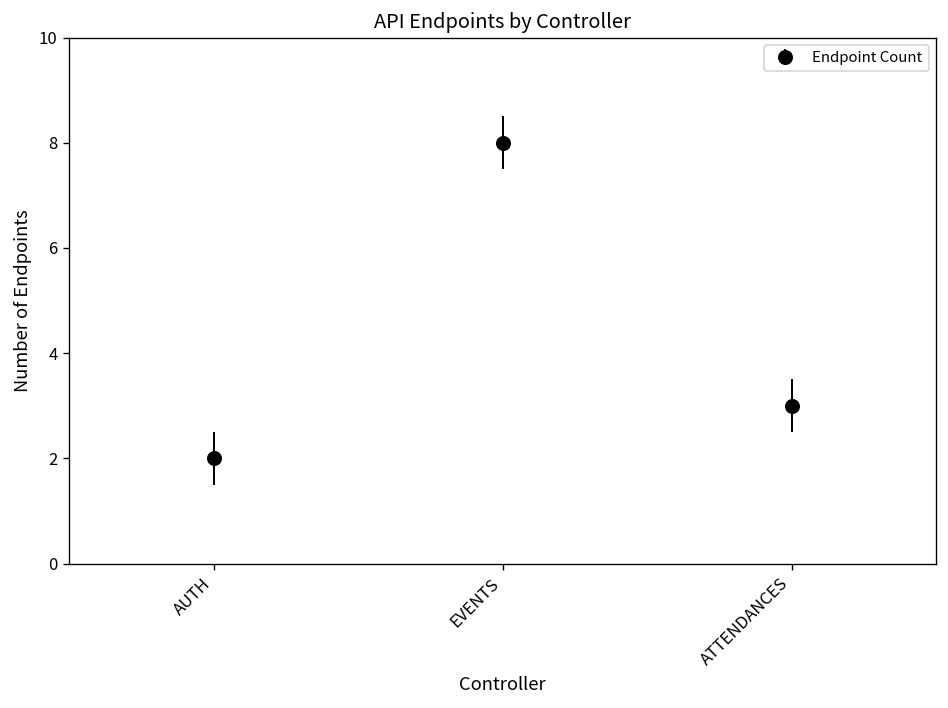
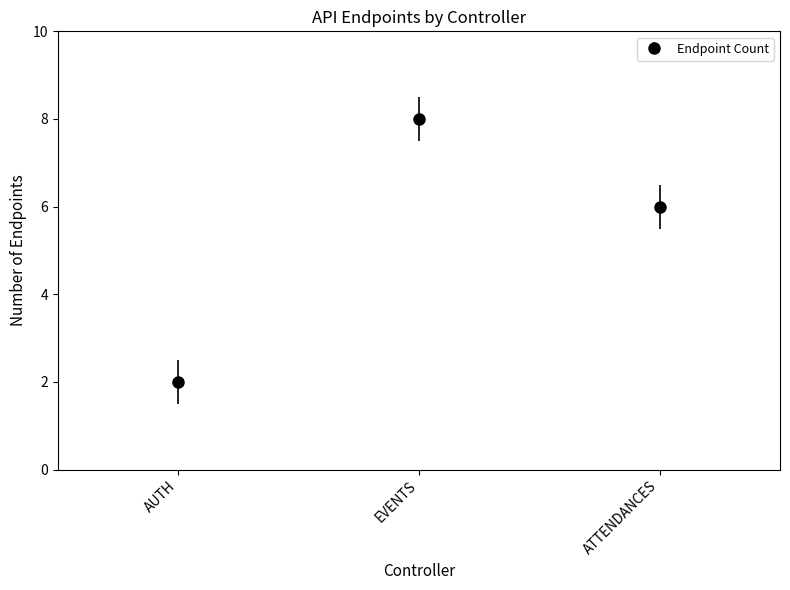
ATTENDANCES: 3 -> 6
